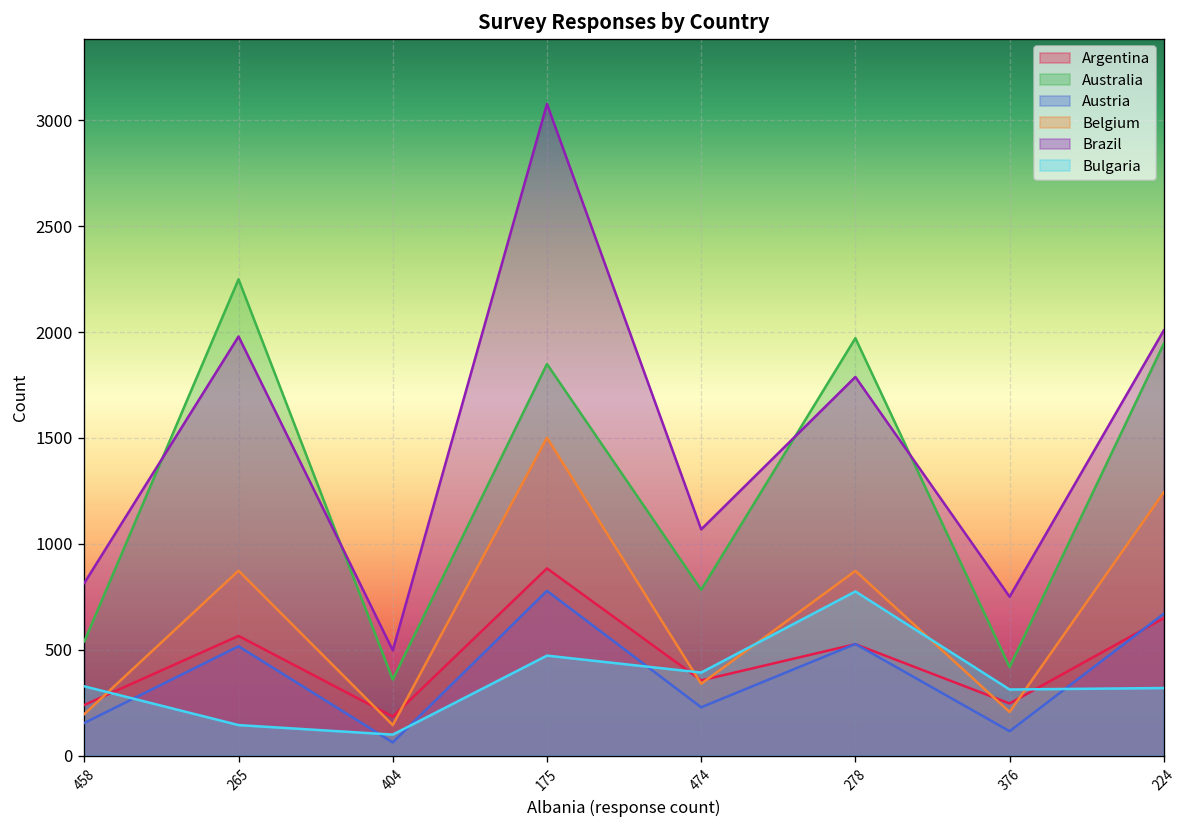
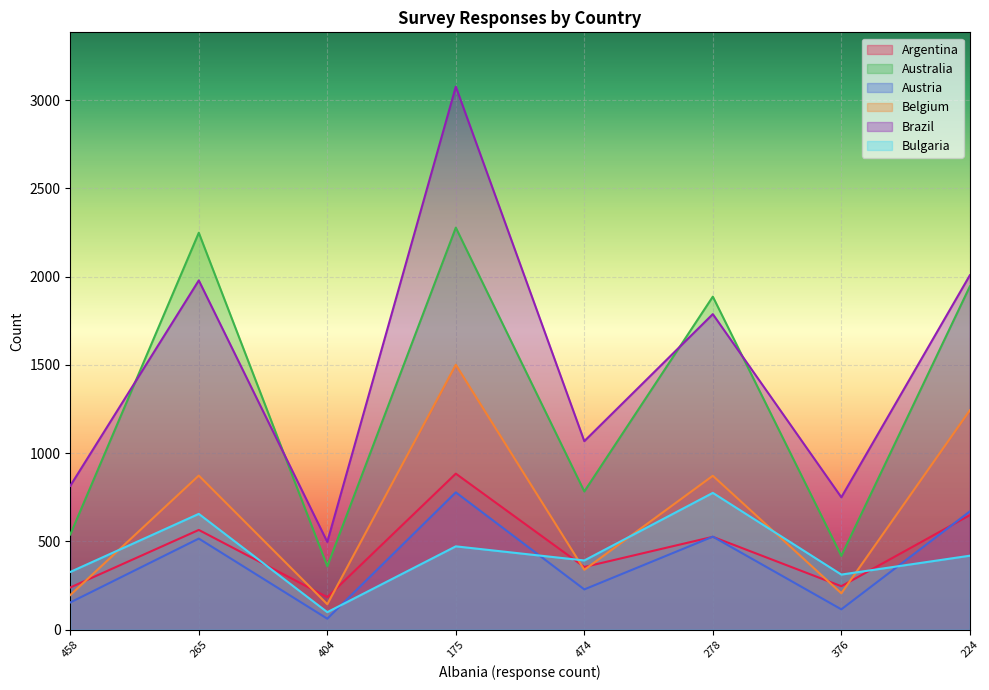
Bulgaria, 265: 140 -> 660
Australia, 175: 1850 -> 2280
Australia, 278: 1970 -> 1890
Bulgaria, 224: 320 -> 420
